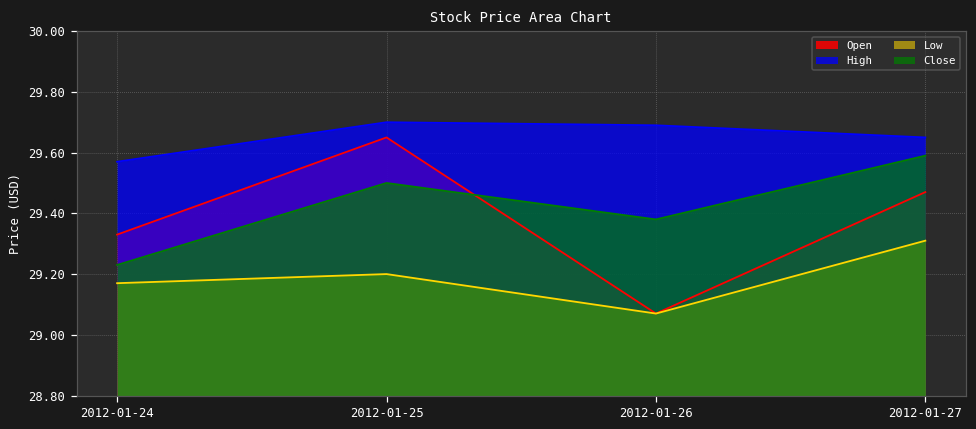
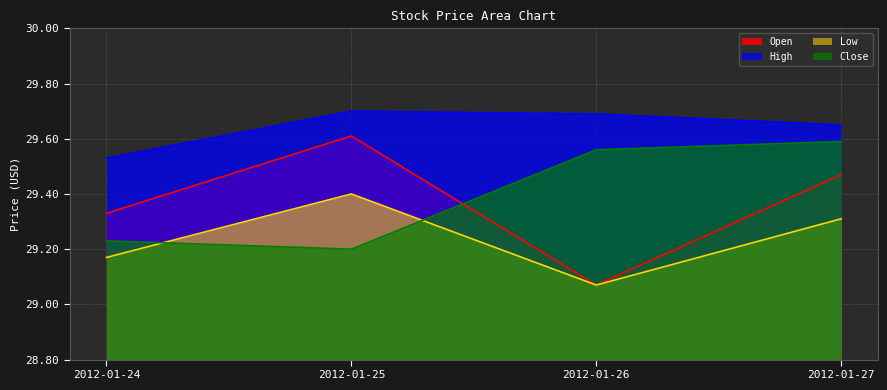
High, 2012-01-24: 29.57 -> 29.53
Open, 2012-01-25: 29.65 -> 29.61
Low, 2012-01-25: 29.2 -> 29.4
Close, 2012-01-25: 29.5 -> 29.2
Close, 2012-01-26: 29.38 -> 29.56
